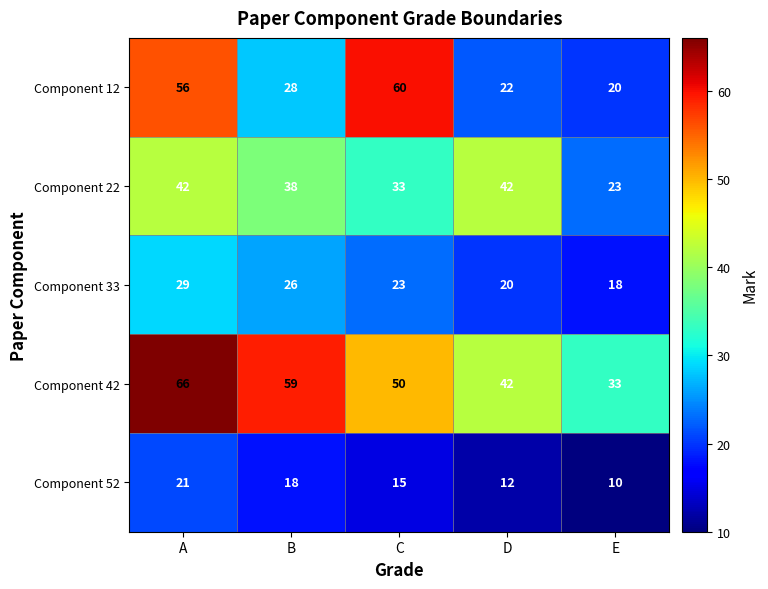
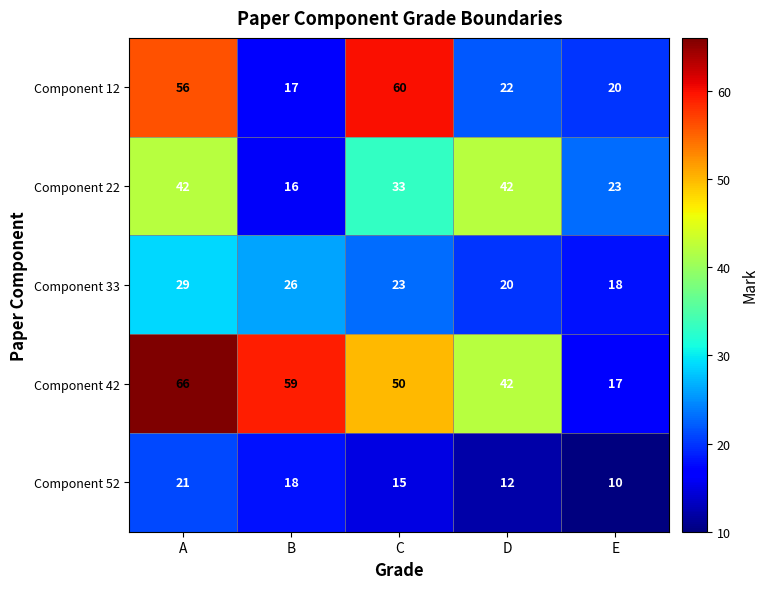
Component 12, B: 28 -> 17
Component 22, B: 38 -> 16
Component 42, E: 33 -> 17
